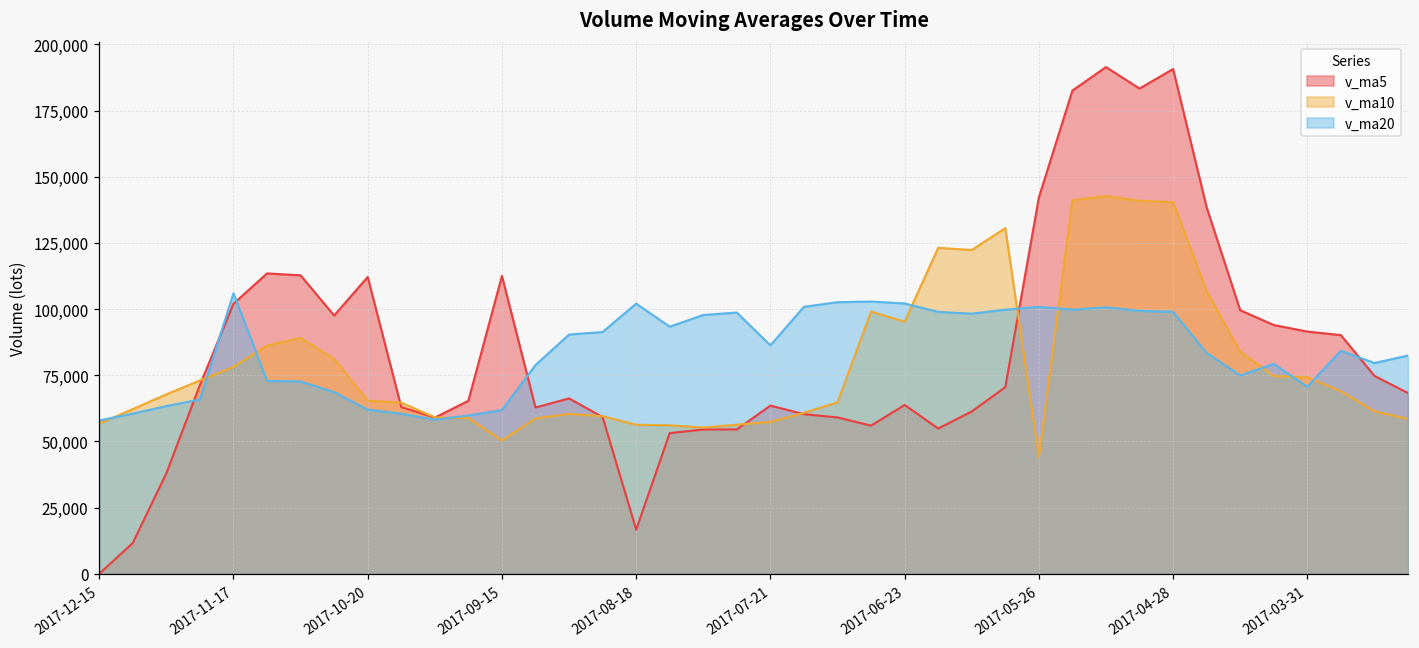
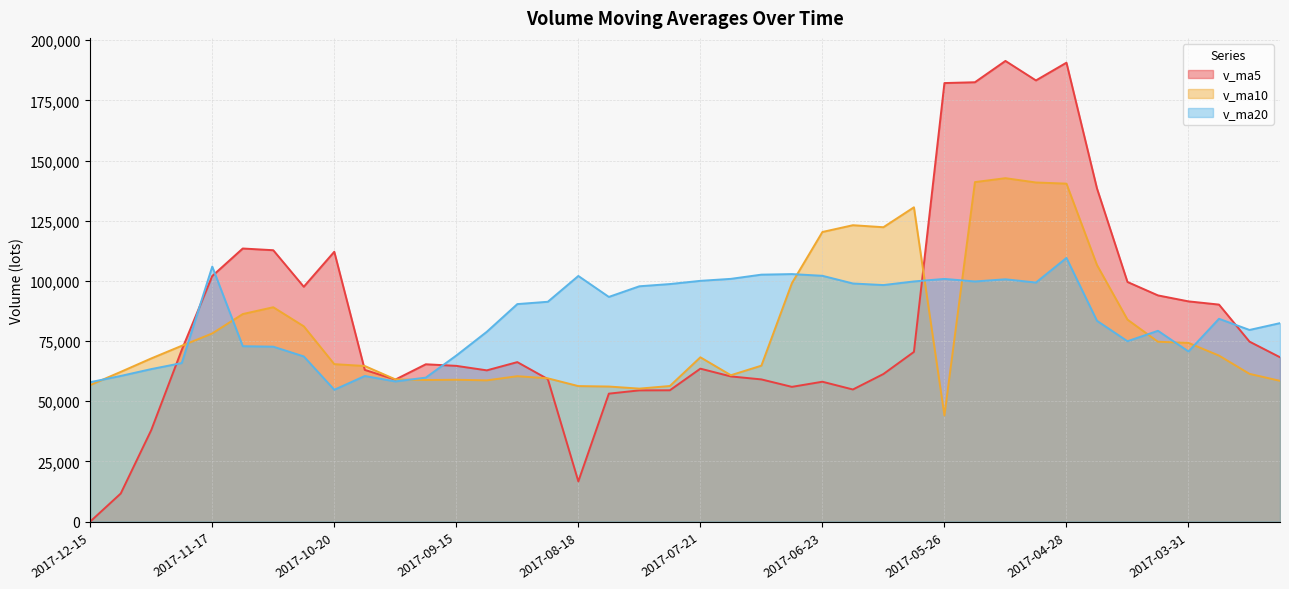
v_ma20, 2017-10-20: 62,000 -> 55,000
v_ma5, 2017-09-15: 113,000 -> 65,000
v_ma10, 2017-09-15: 50,000 -> 59,000
v_ma20, 2017-09-15: 62,000 -> 69,000
v_ma10, 2017-07-21: 57,000 -> 68,000
v_ma20, 2017-07-21: 86,000 -> 100,000
v_ma5, 2017-06-23: 64,000 -> 58,000
v_ma10, 2017-06-23: 95,000 -> 120,000
v_ma5, 2017-05-26: 142,000 -> 182,000
v_ma20, 2017-04-28: 99,000 -> 110,000
